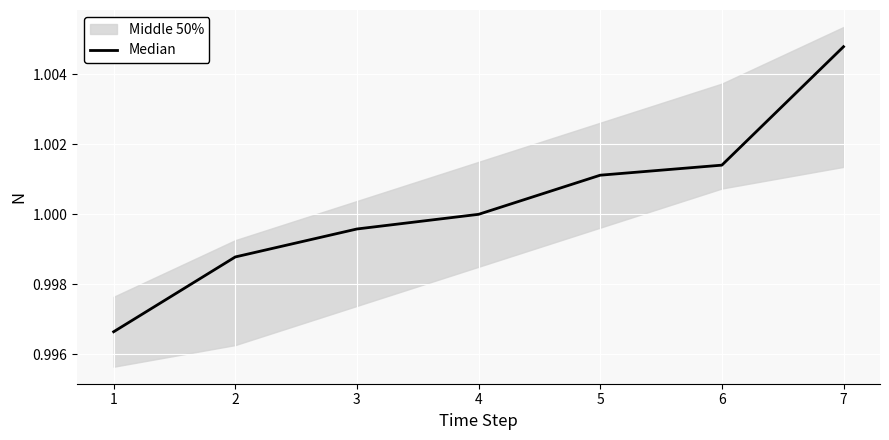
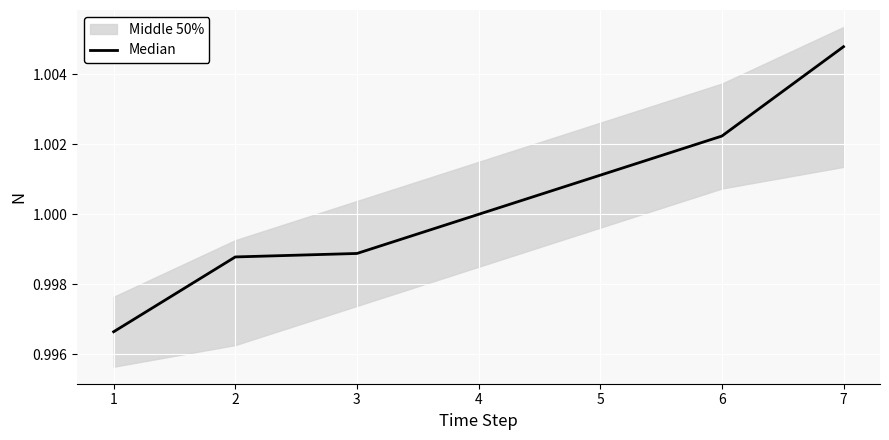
Median, 3: 0.9996 -> 0.9989
Median, 6: 1.0014 -> 1.0022
